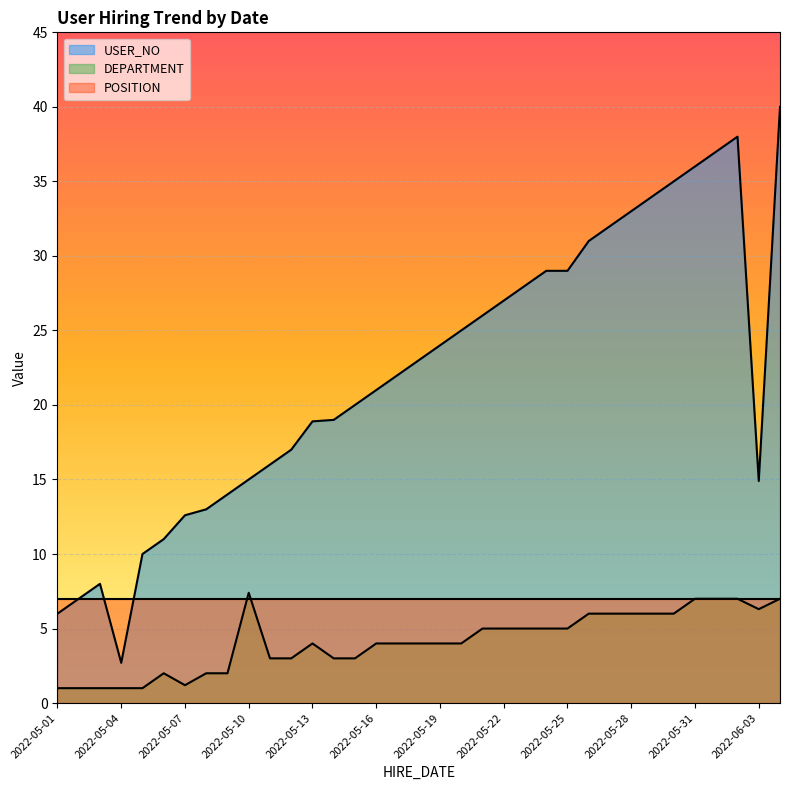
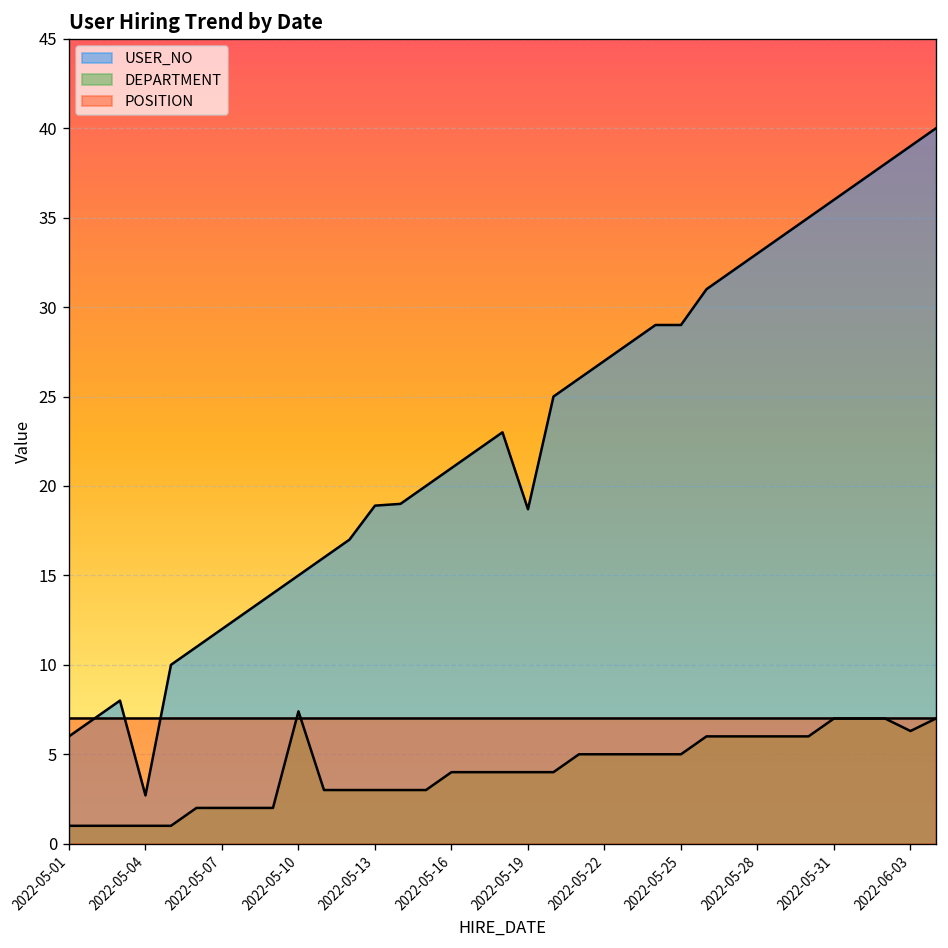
USER_NO, 2022-05-07: 12.6 -> 12.0
DEPARTMENT, 2022-05-07: 1.2 -> 2.0
DEPARTMENT, 2022-05-13: 4 -> 3
USER_NO, 2022-05-19: 24.0 -> 18.7
USER_NO, 2022-06-03: 14.9 -> 39.0
